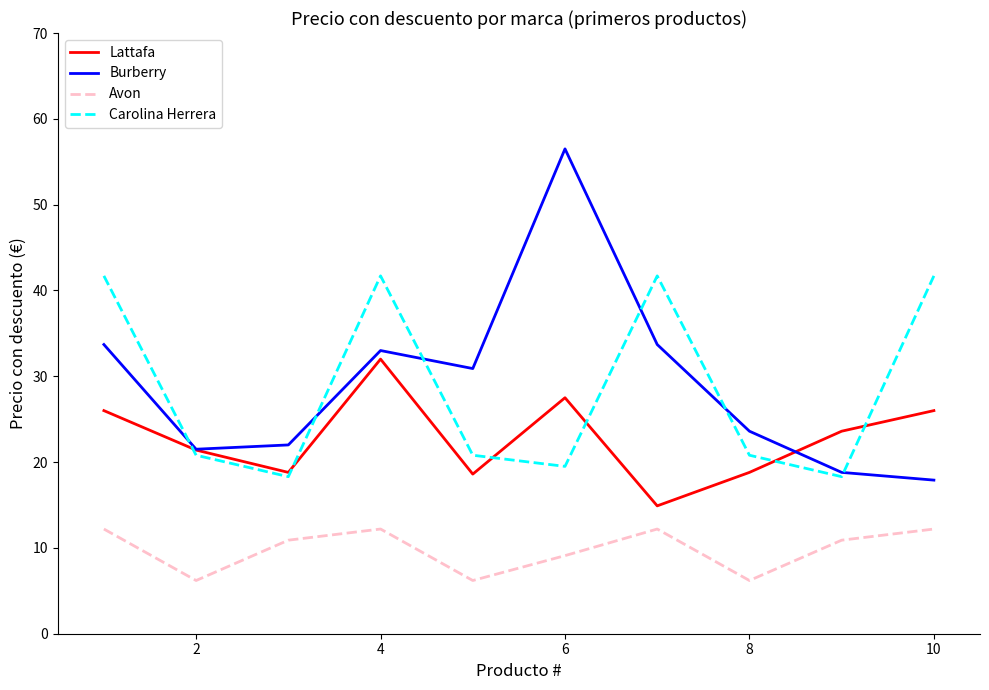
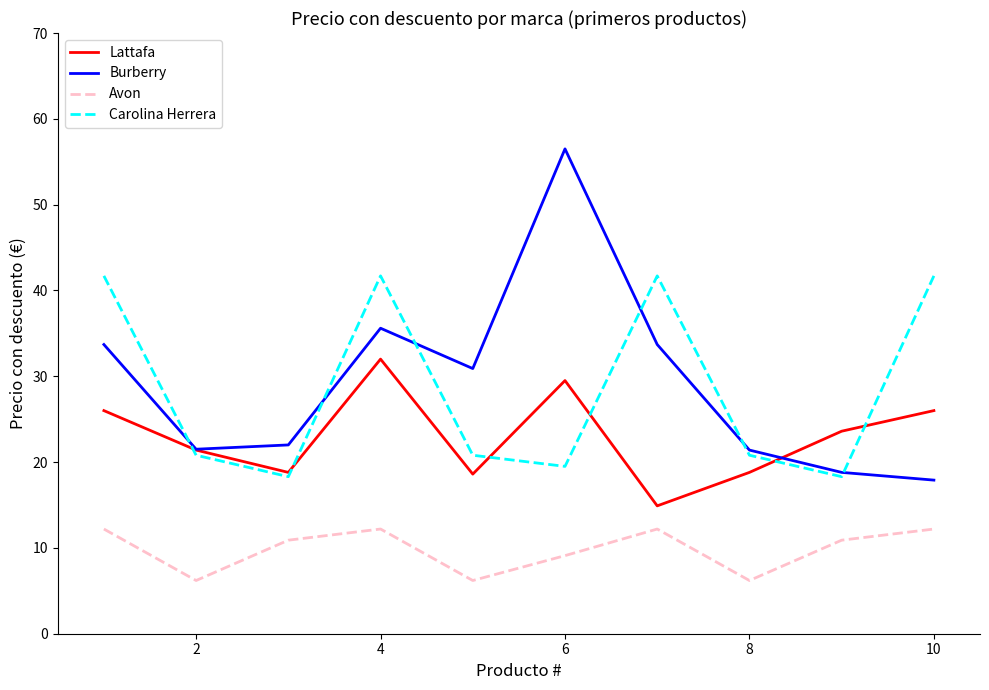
Burberry, 4: 33 -> 36
Lattafa, 6: 28 -> 30
Burberry, 8: 24 -> 21
